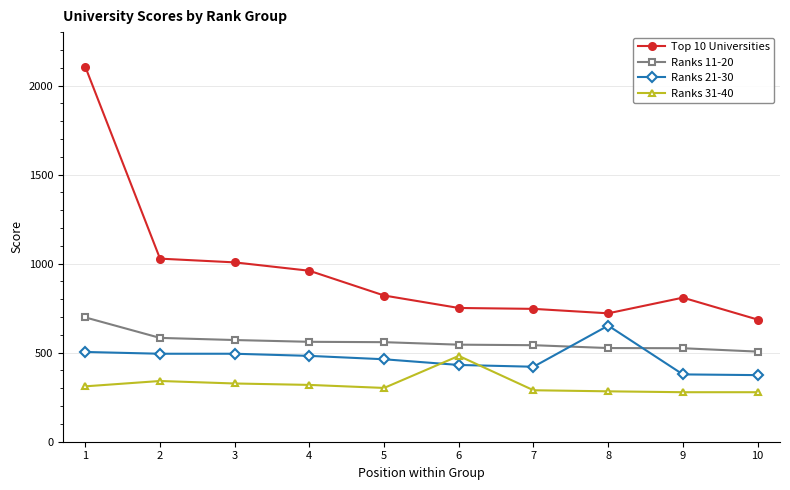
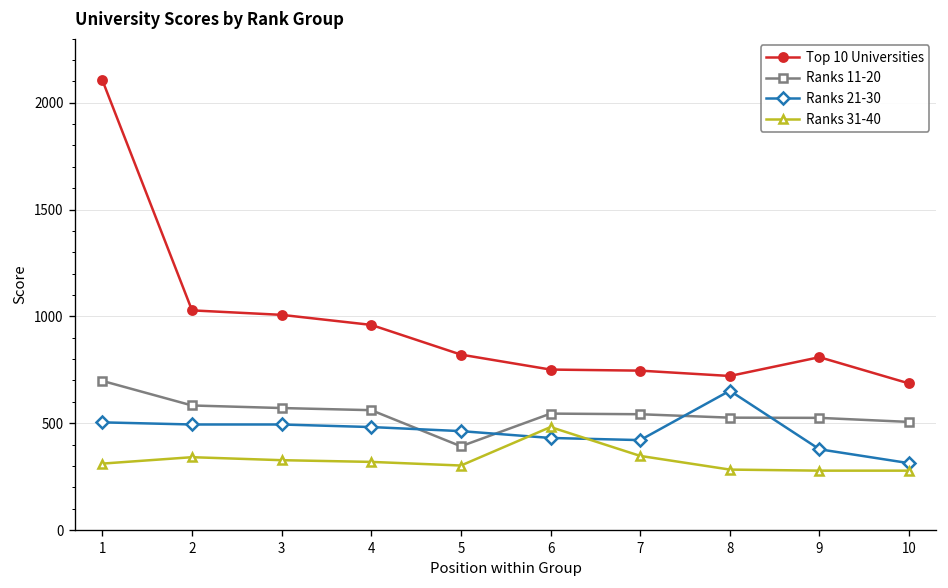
Ranks 11-20, 5: 560 -> 390
Ranks 31-40, 7: 290 -> 350
Ranks 21-30, 10: 370 -> 310
